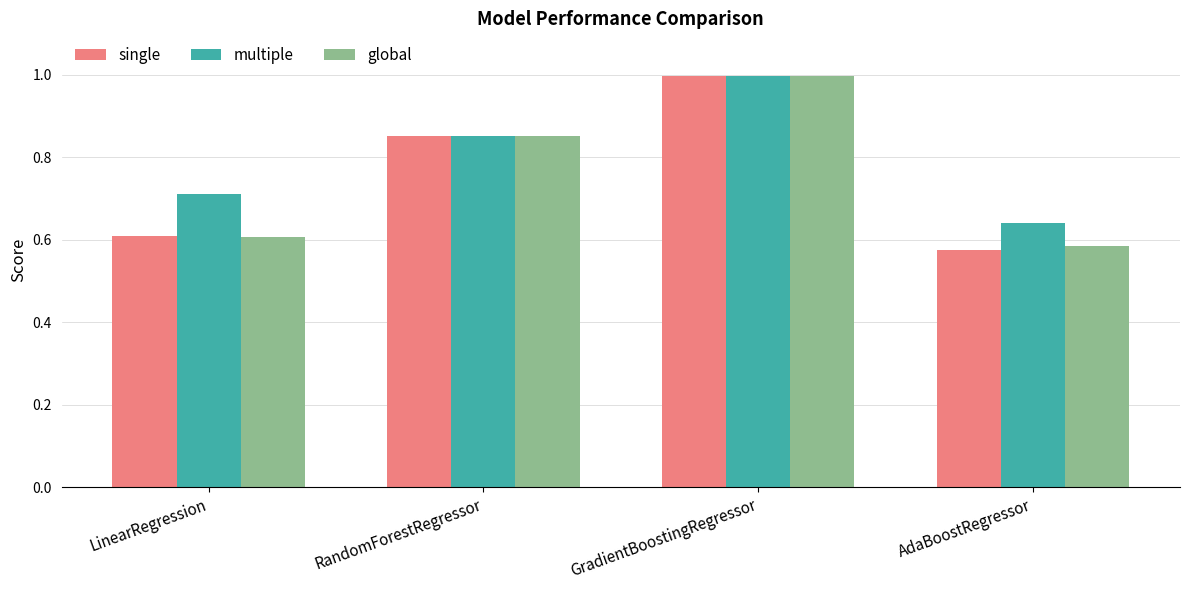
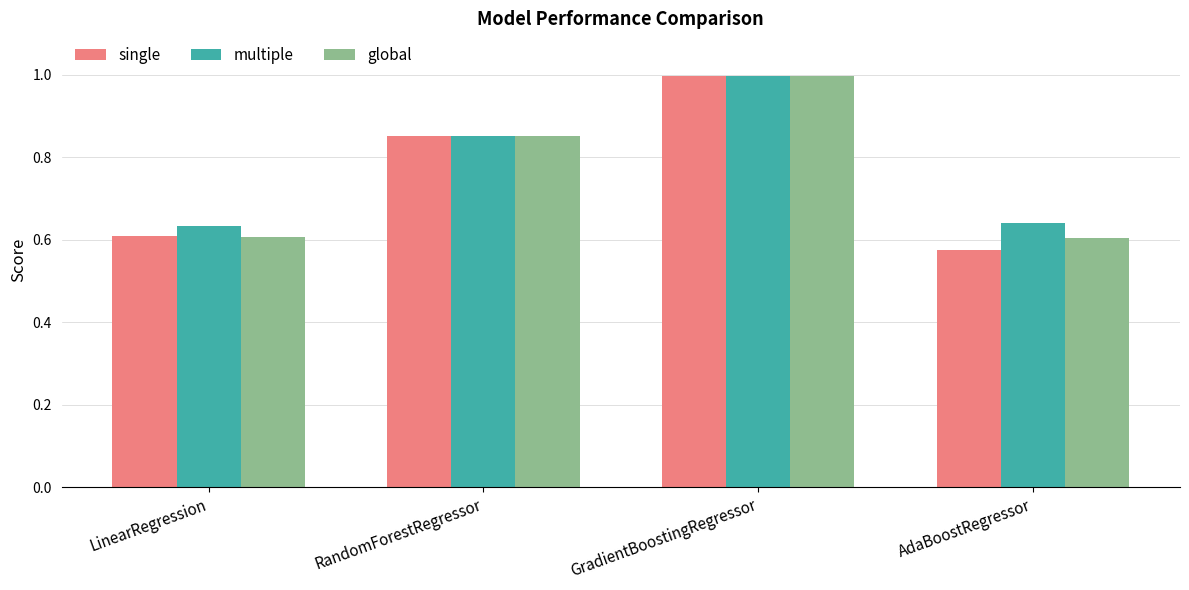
multiple, LinearRegression: 0.71 -> 0.63
global, AdaBoostRegressor: 0.58 -> 0.60
